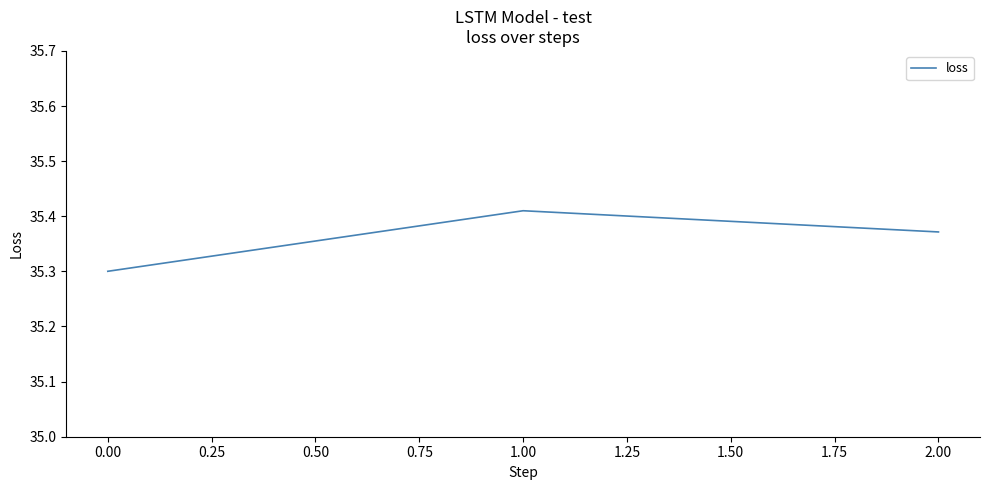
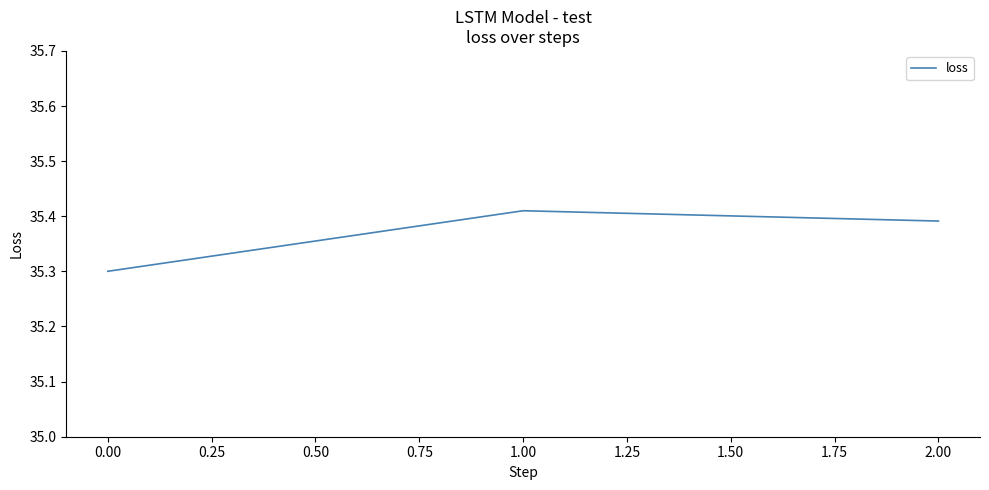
2.00: 35.37 -> 35.39
